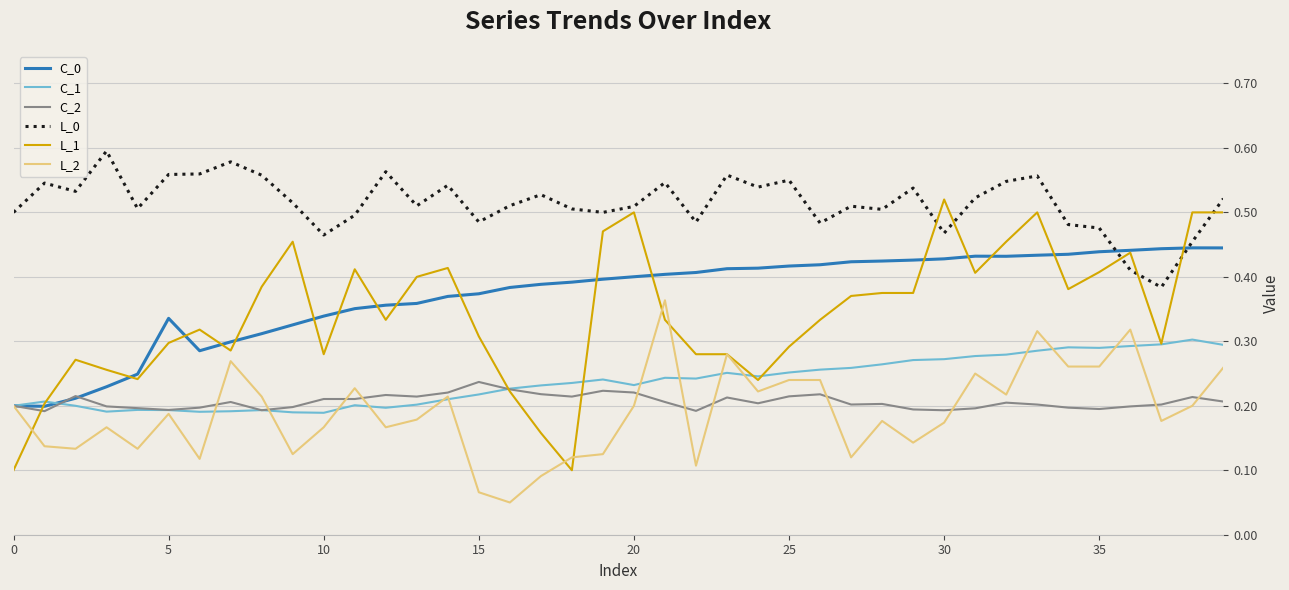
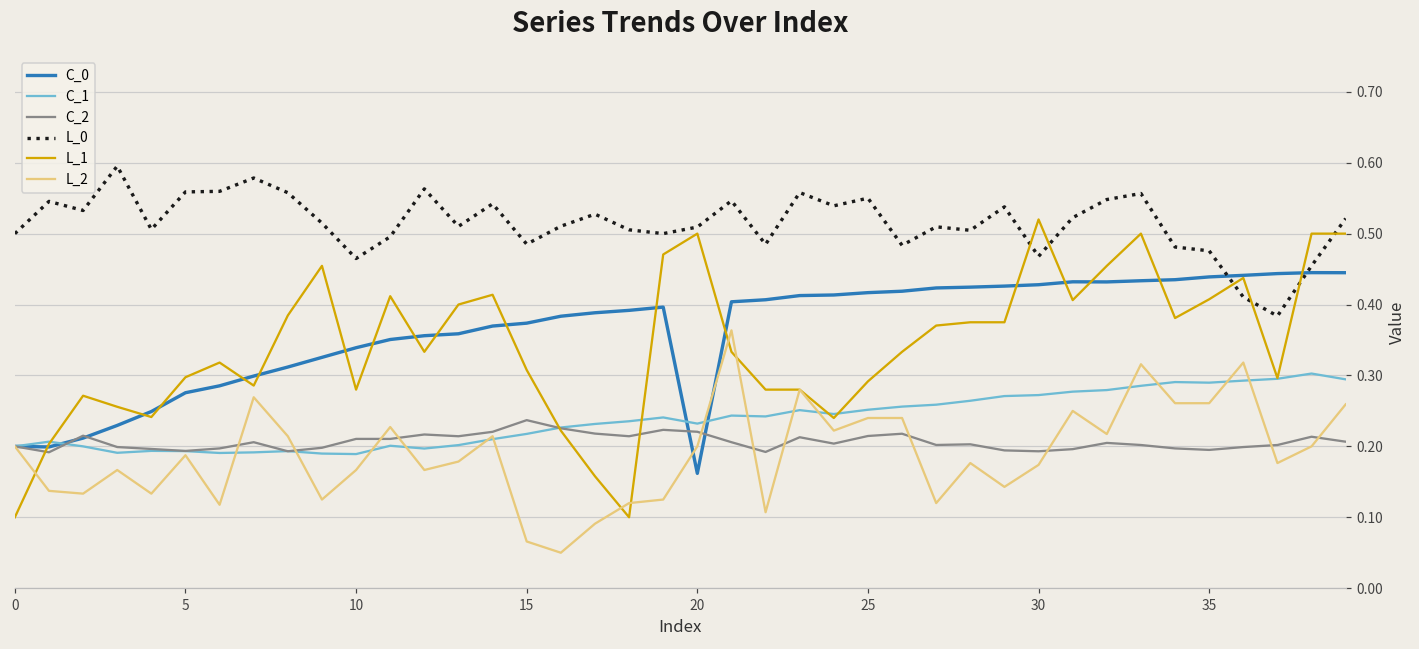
C_0, 5: 0.34 -> 0.28
C_0, 20: 0.40 -> 0.16
